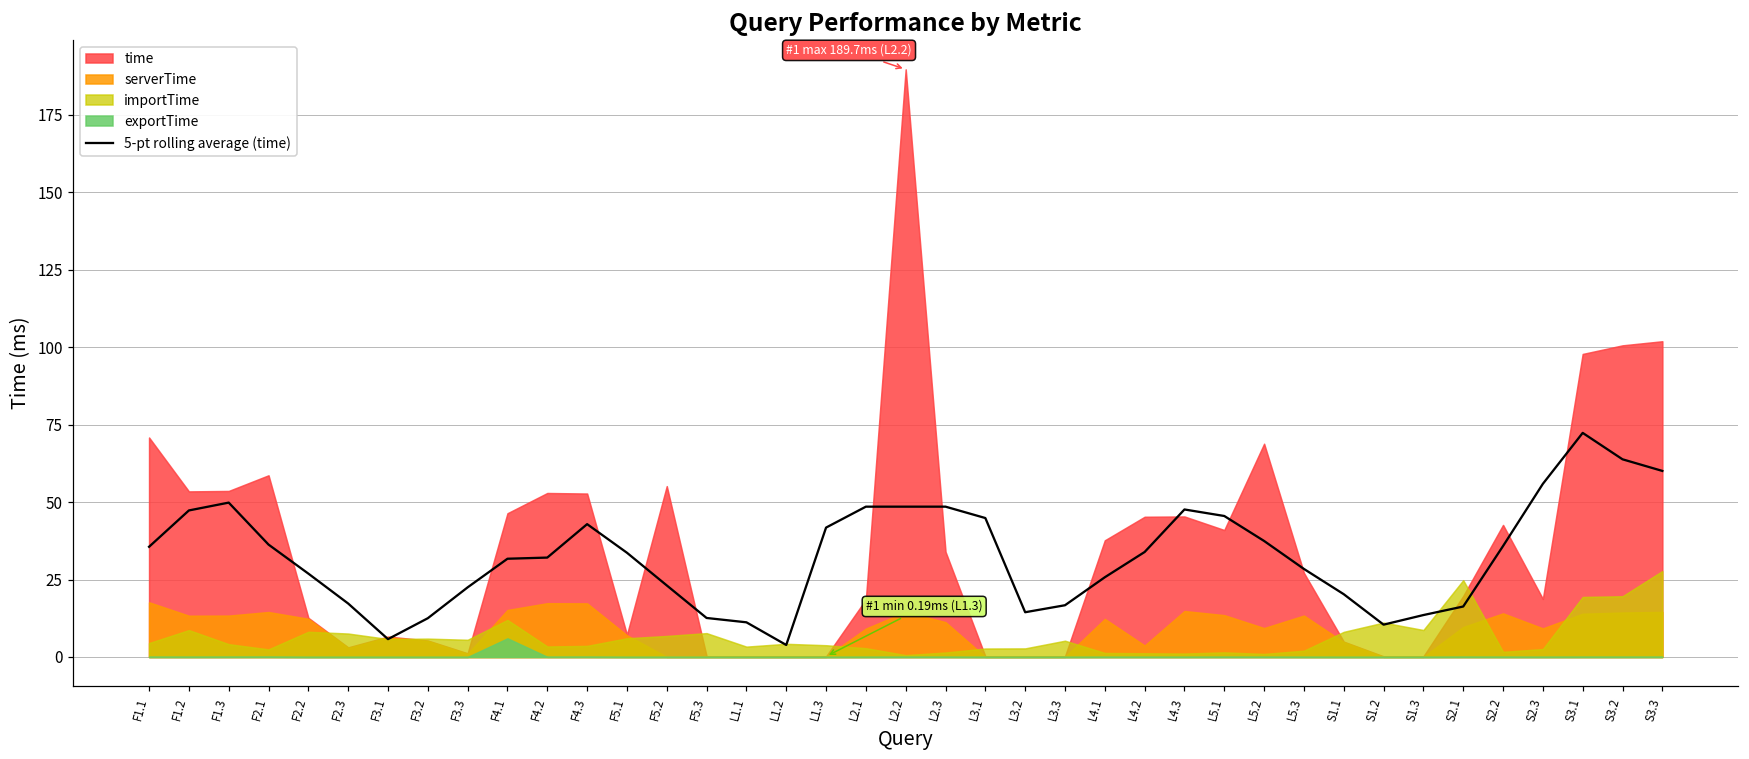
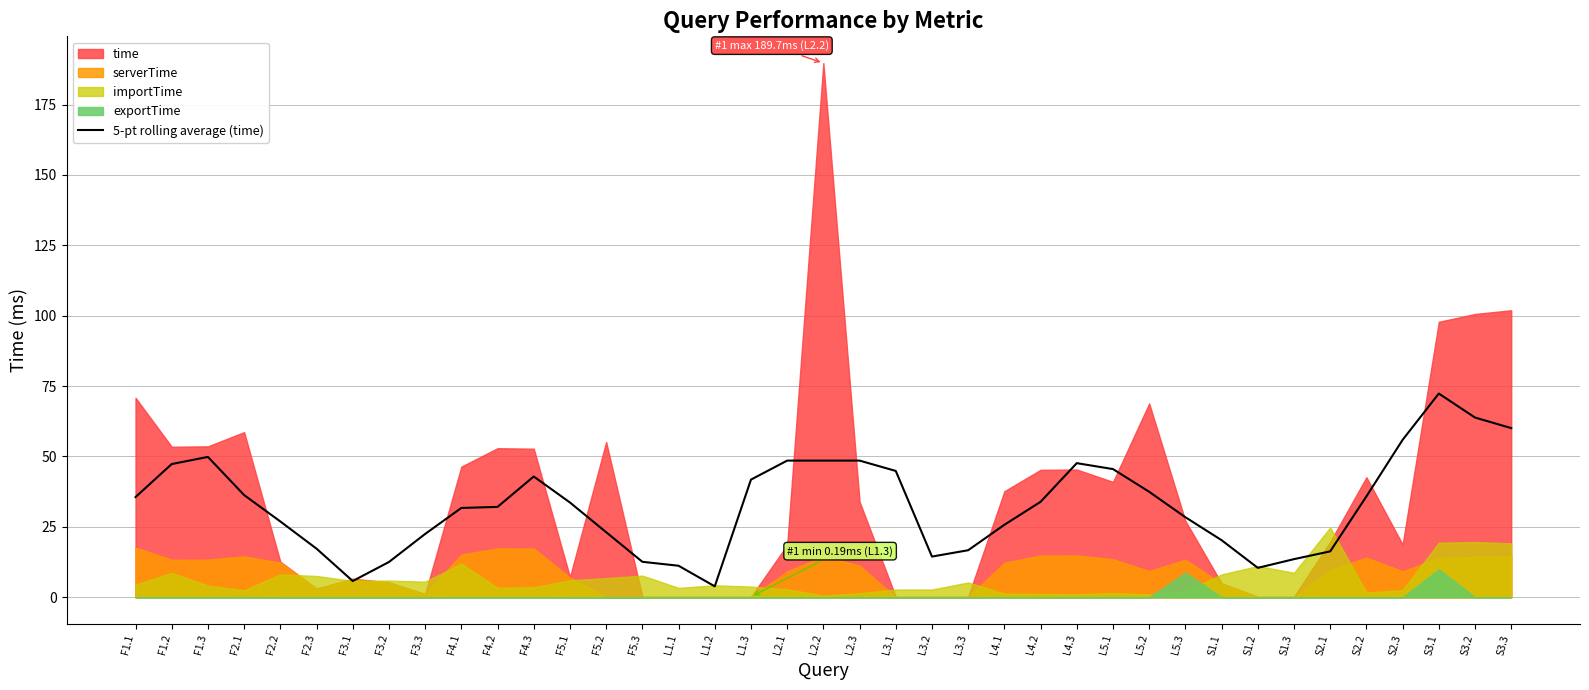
exportTime, F4.1: 6 -> 0
serverTime, L4.2: 4 -> 15
exportTime, L5.3: 0 -> 9
exportTime, S3.1: 0 -> 10
importTime, S3.3: 28 -> 19
